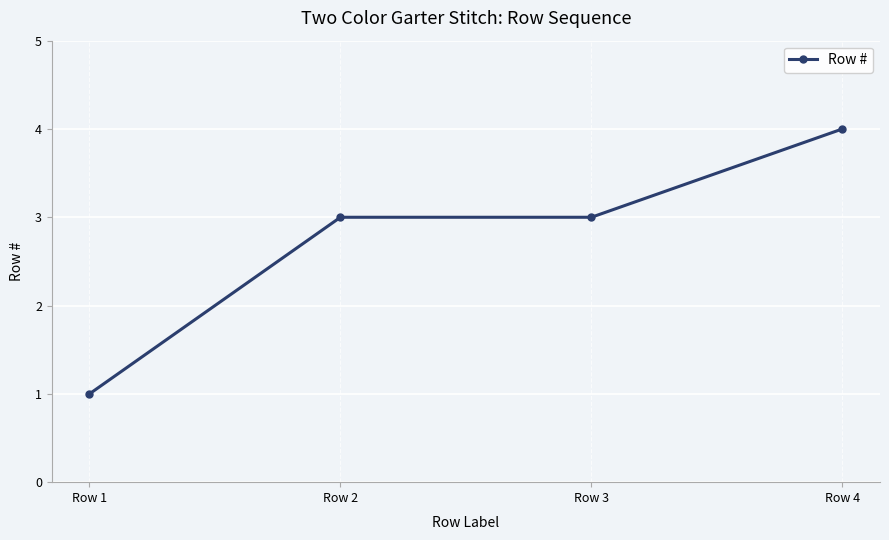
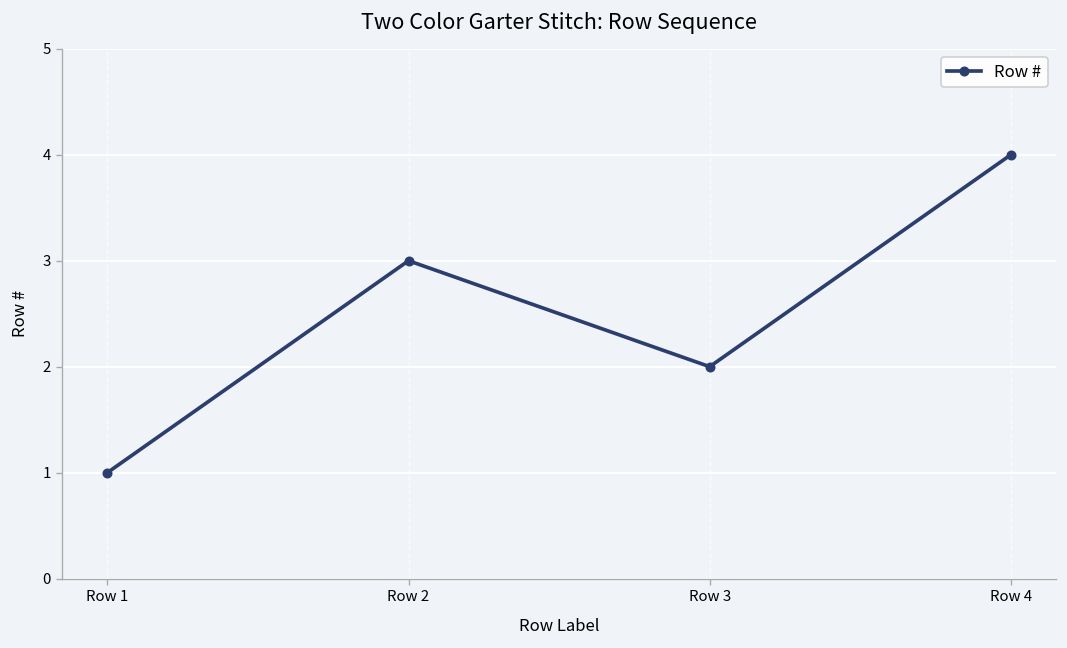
Row 3: 3 -> 2
